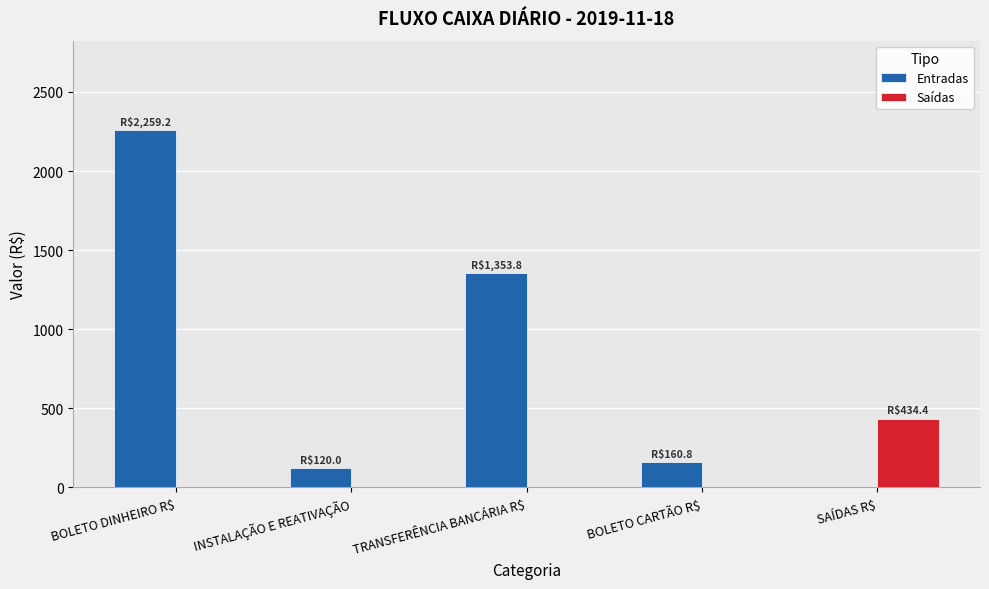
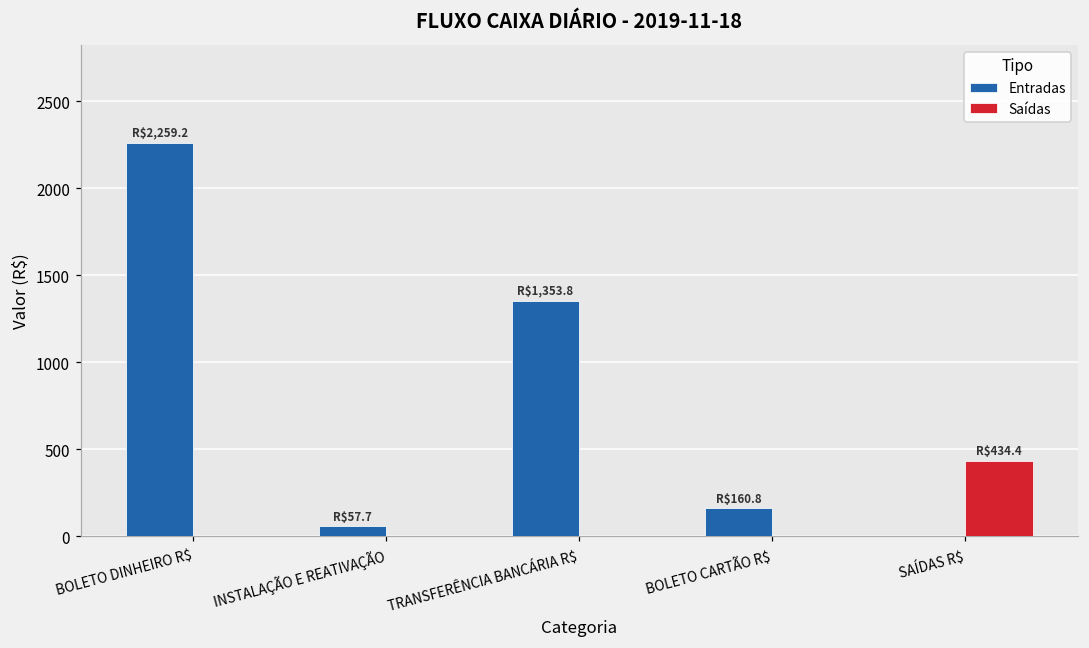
Entradas, INSTALAÇÃO E REATIVAÇÃO: $120.0 -> $57.7
